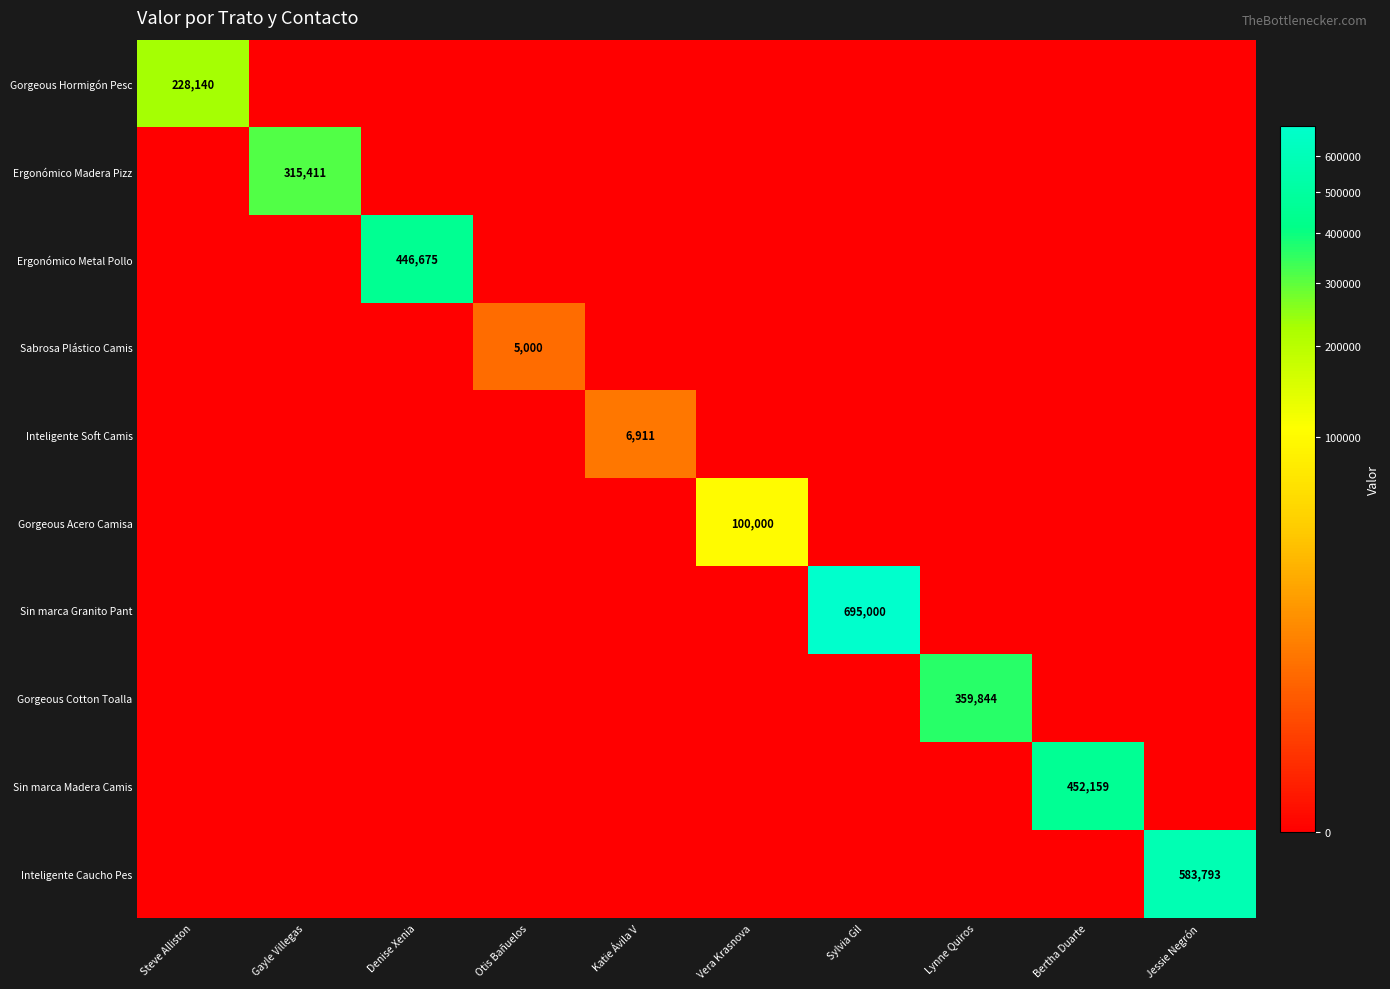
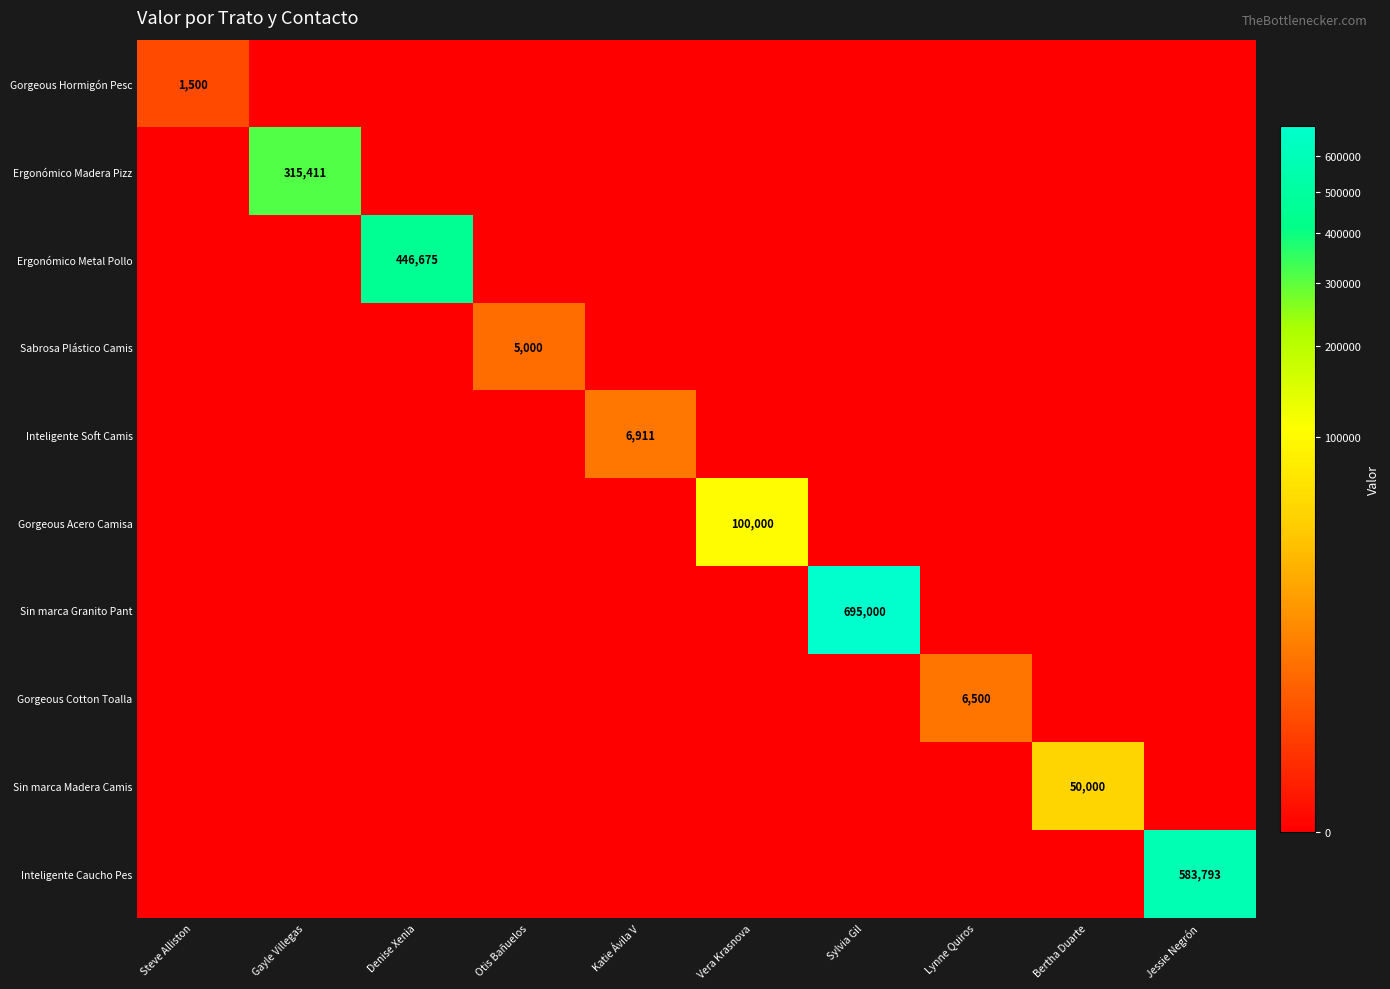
Gorgeous Hormigón Pesc, Steve Alliston: 228,140 -> 1,500
Gorgeous Cotton Toalla, Lynne Quiros: 359,844 -> 6,500
Sin marca Madera Camis, Bertha Duarte: 452,159 -> 50,000
